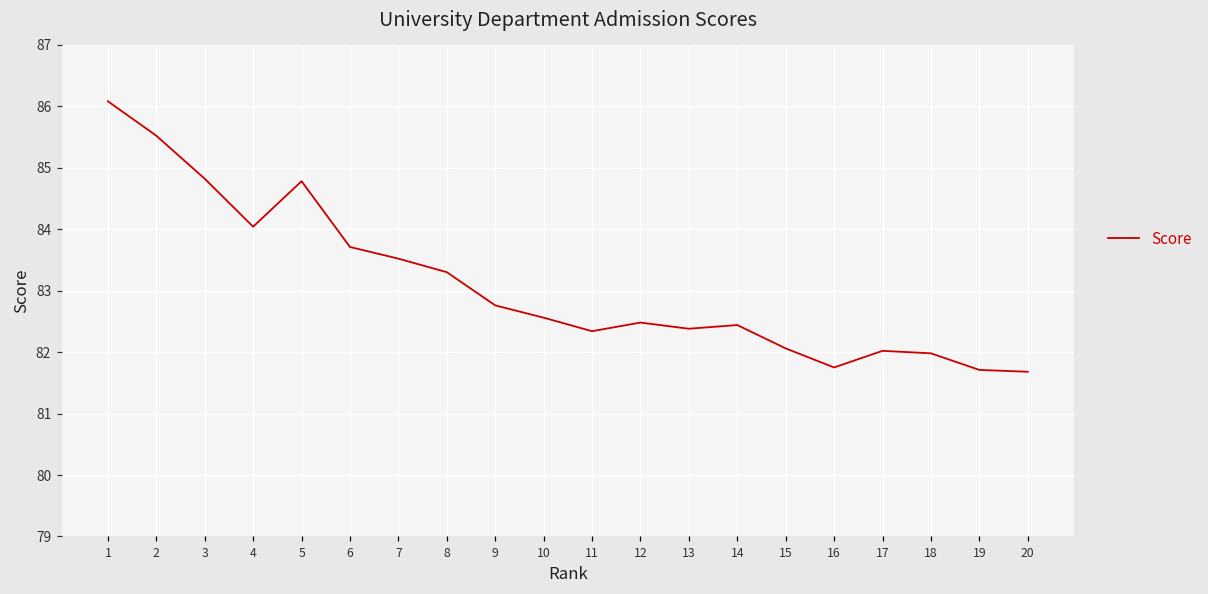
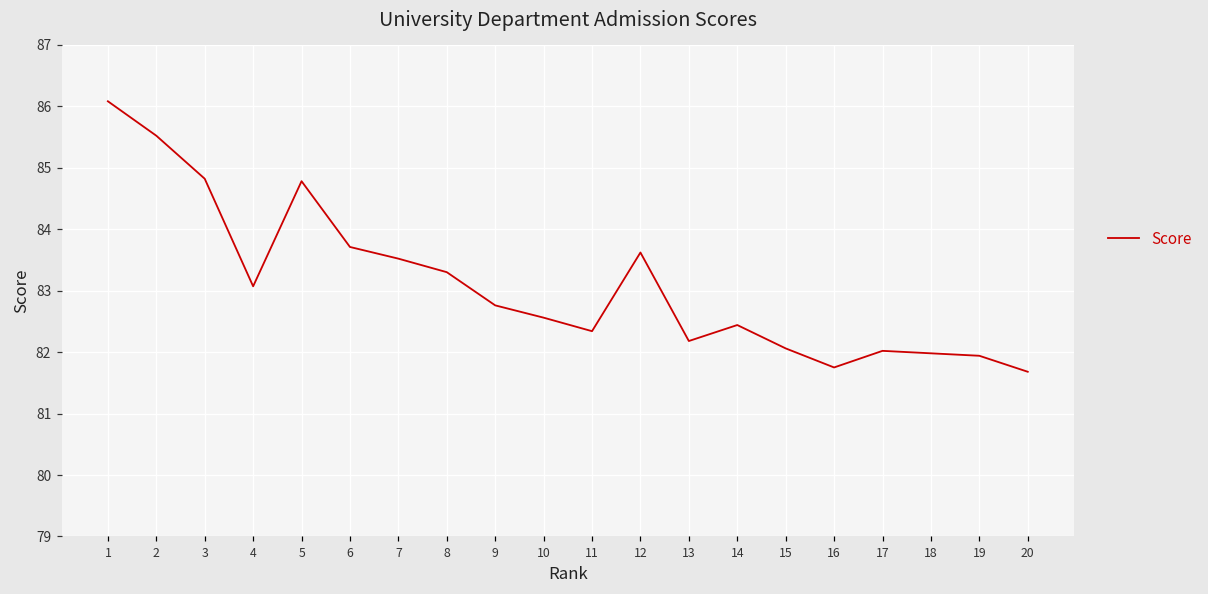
4: 84.0 -> 83.1
12: 82.5 -> 83.6
13: 82.4 -> 82.2
19: 81.7 -> 81.9
